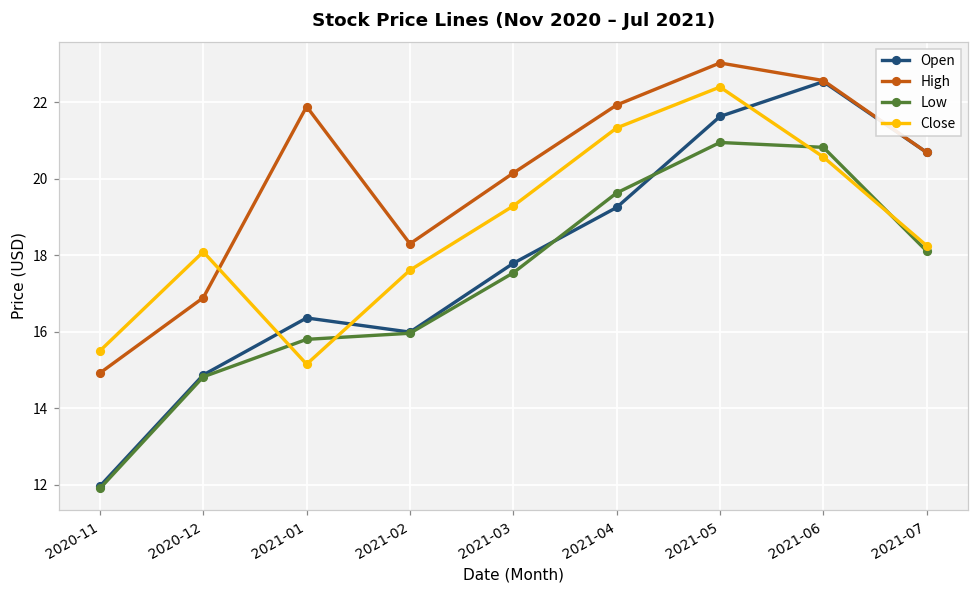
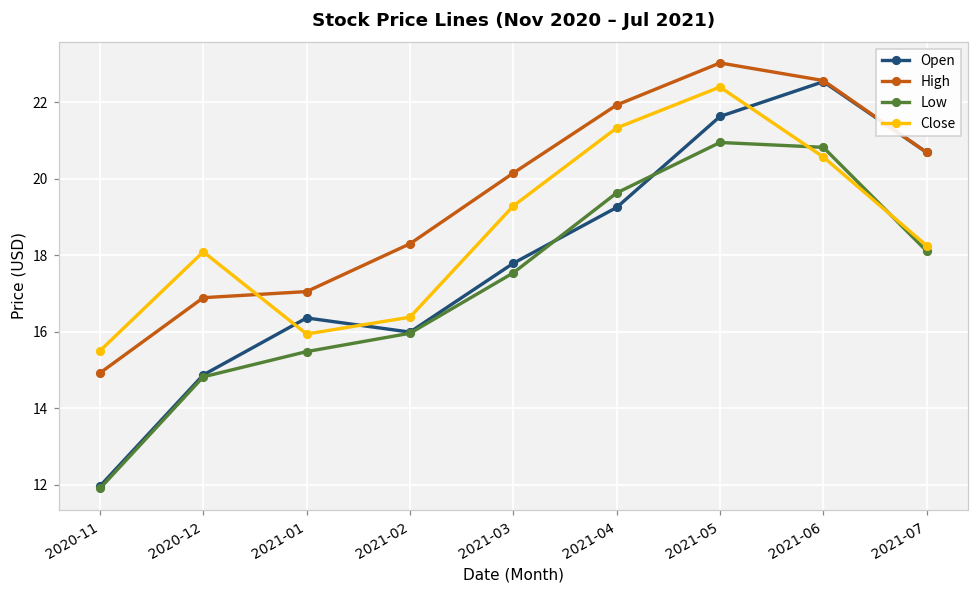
High, 2021-01: 21.9 -> 17.1
Low, 2021-01: 15.8 -> 15.5
Close, 2021-01: 15.2 -> 15.9
Close, 2021-02: 17.6 -> 16.4
